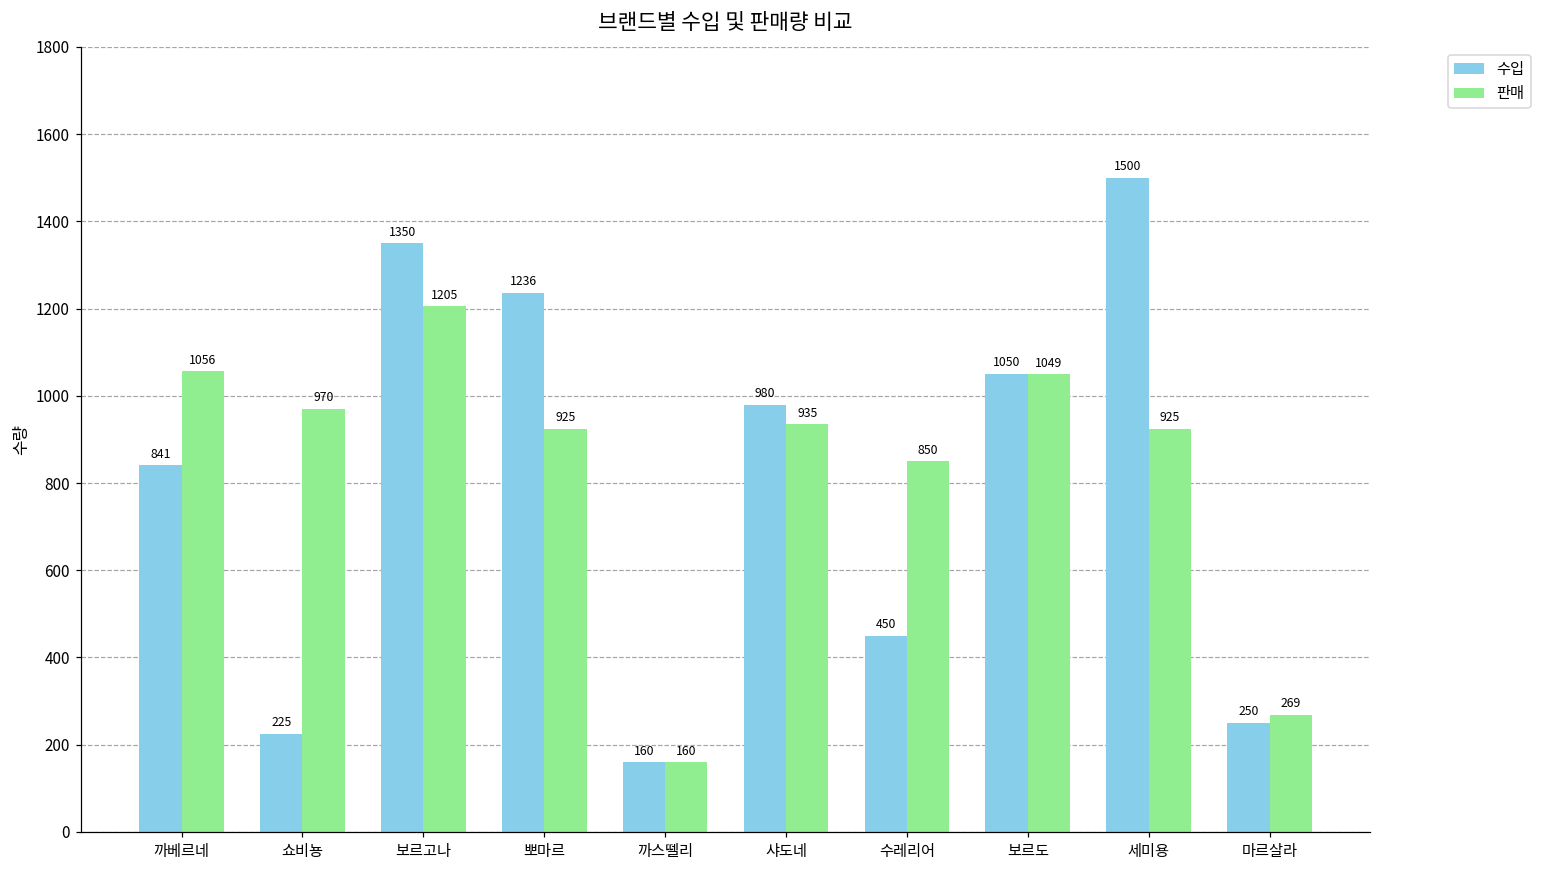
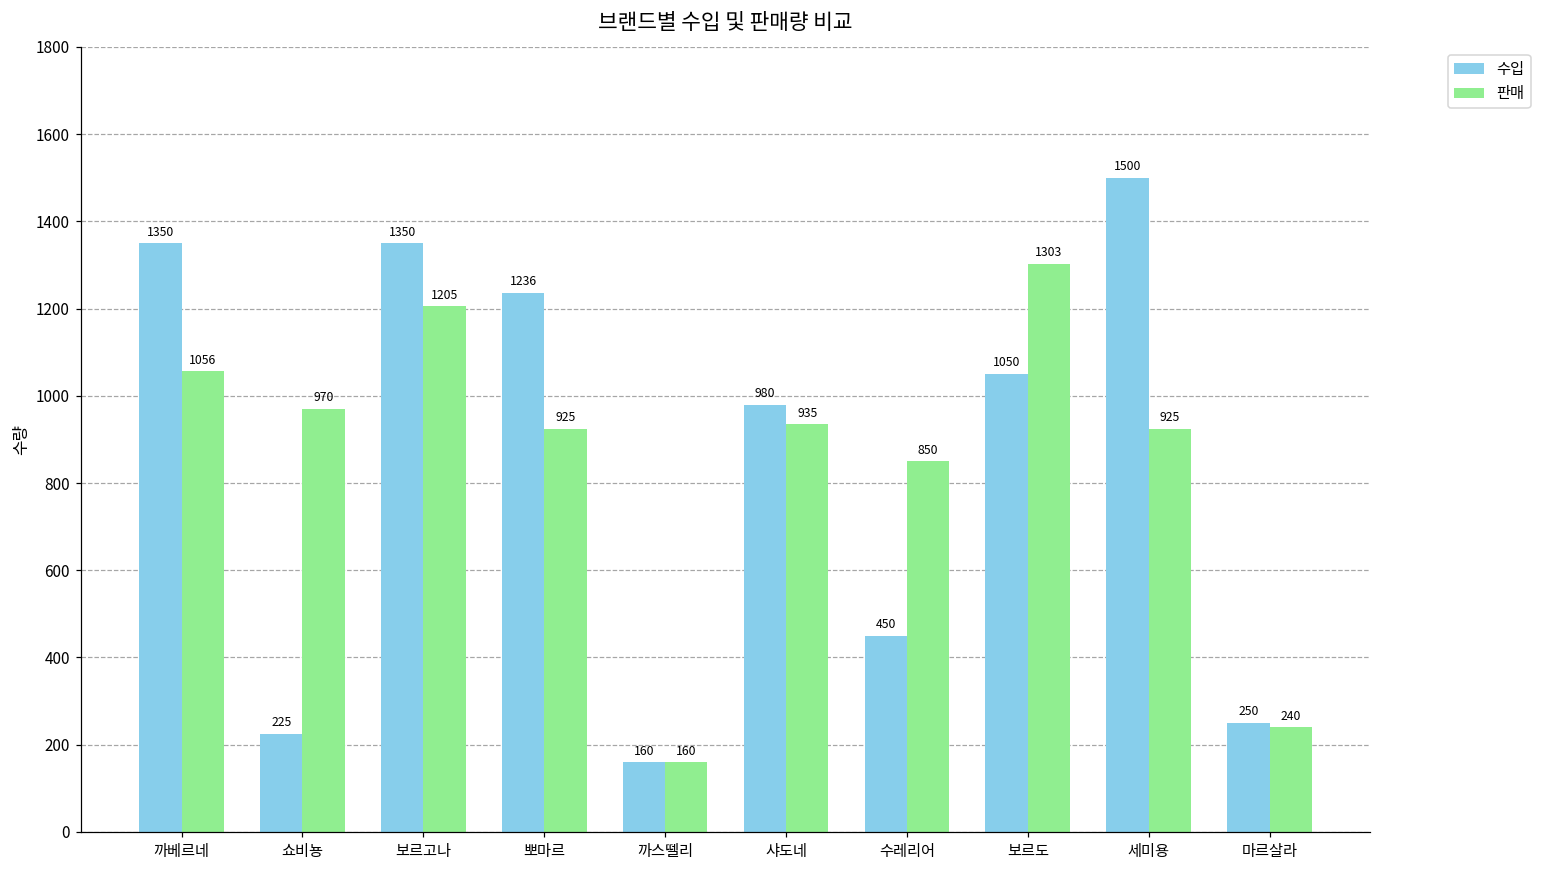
수입, 까베르네: 841 -> 1350
판매, 보르도: 1049 -> 1303
판매, 마르살라: 269 -> 240
